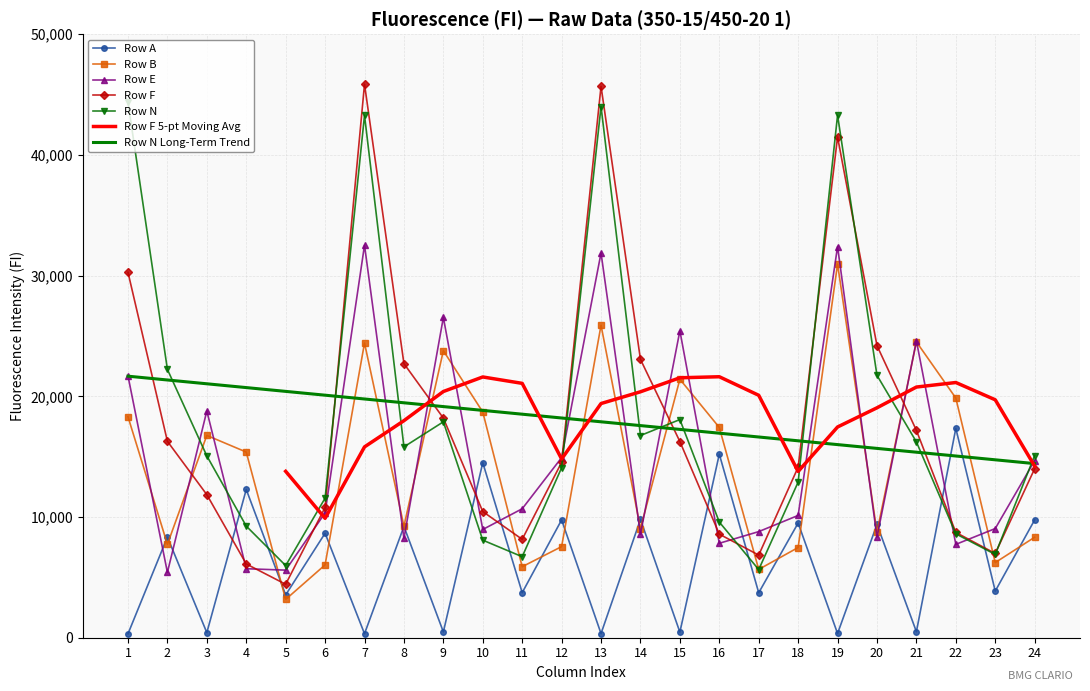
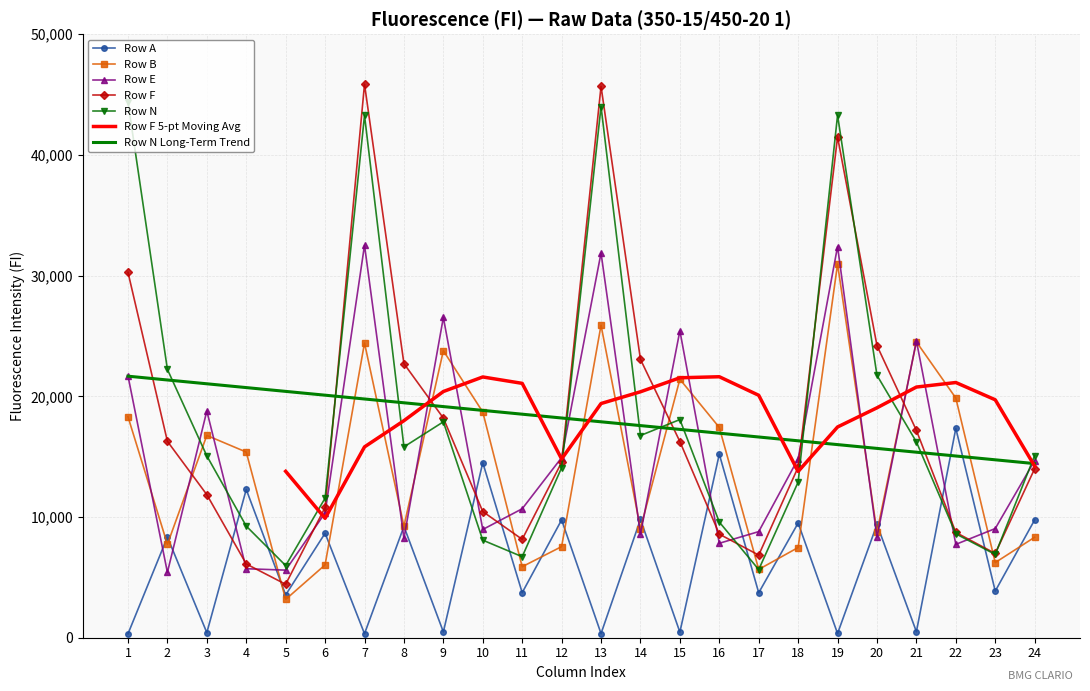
Row E, 18: 10,100 -> 14,800
